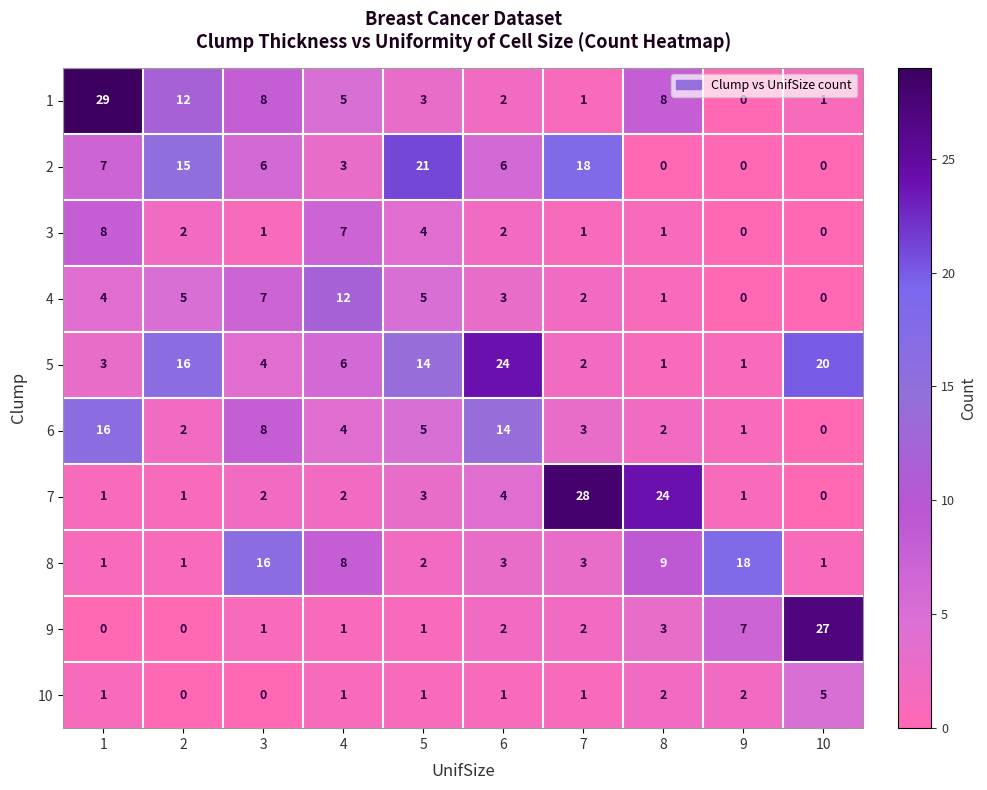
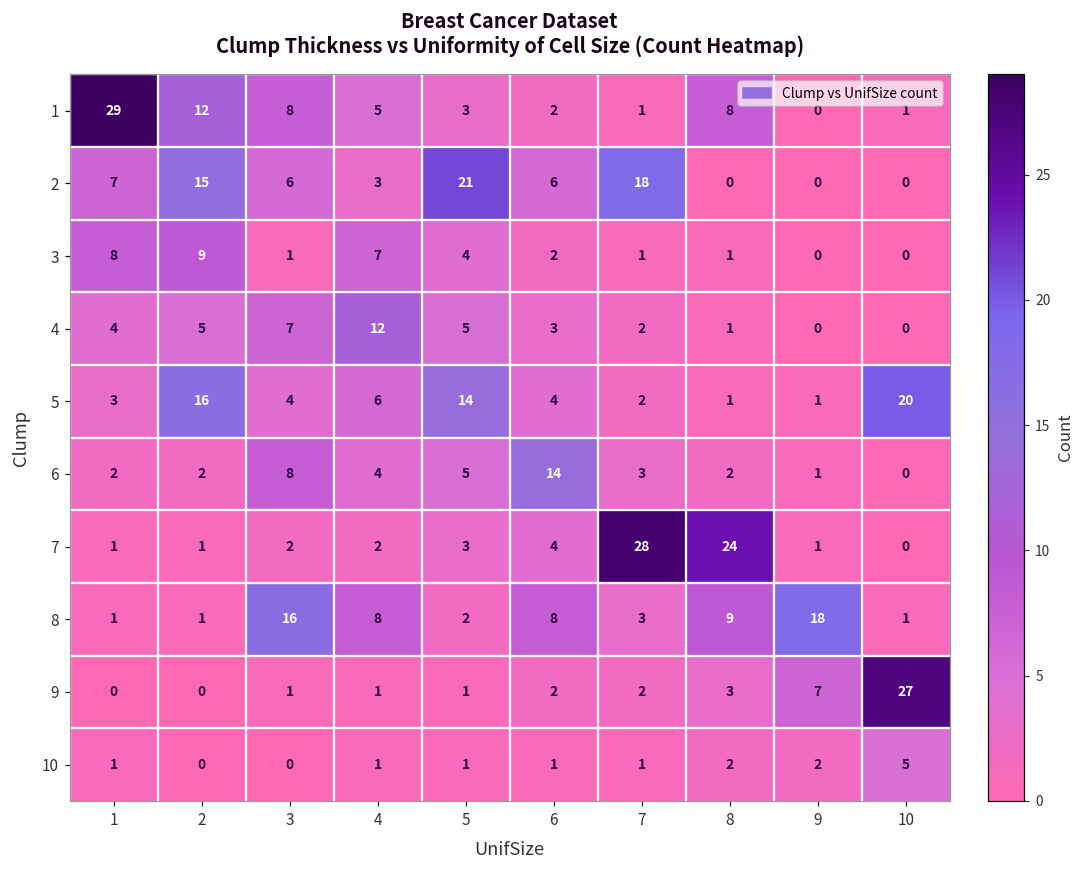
3, 2: 2 -> 9
5, 6: 24 -> 4
6, 1: 16 -> 2
8, 6: 3 -> 8
